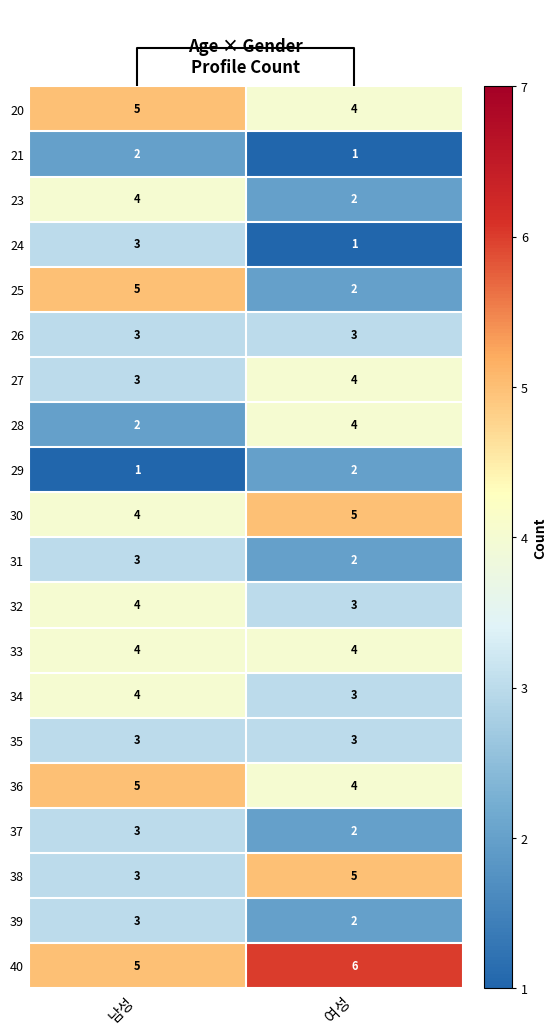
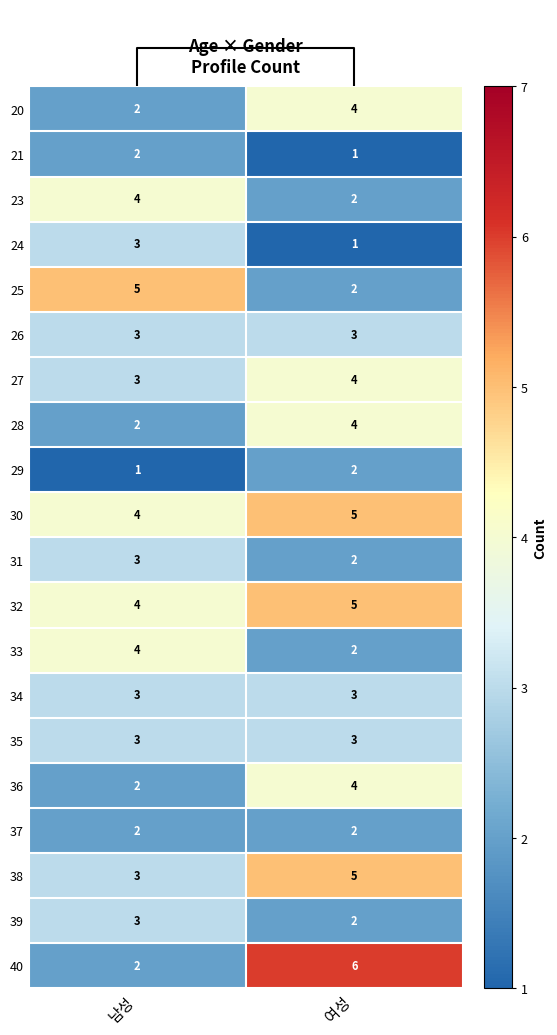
Age × Gender Profile Count, 20, 남성: 5 -> 2
Age × Gender Profile Count, 32, 여성: 3 -> 5
Age × Gender Profile Count, 33, 여성: 4 -> 2
Age × Gender Profile Count, 34, 남성: 4 -> 3
Age × Gender Profile Count, 36, 남성: 5 -> 2
Age × Gender Profile Count, 37, 남성: 3 -> 2
Age × Gender Profile Count, 40, 남성: 5 -> 2
